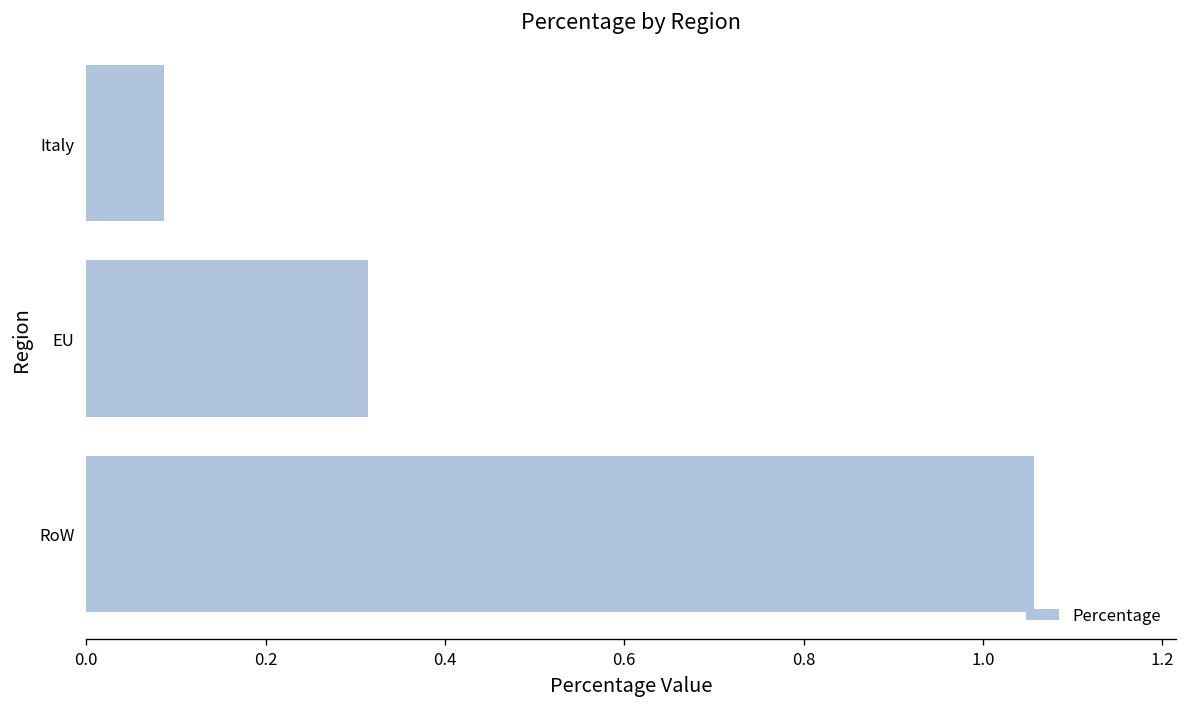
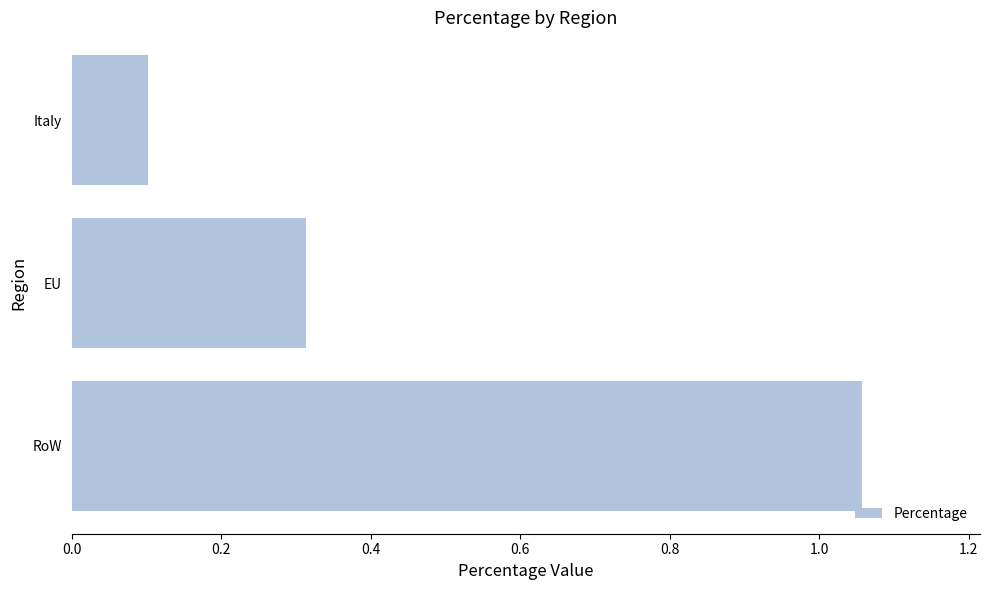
Italy: 0.09 -> 0.10
